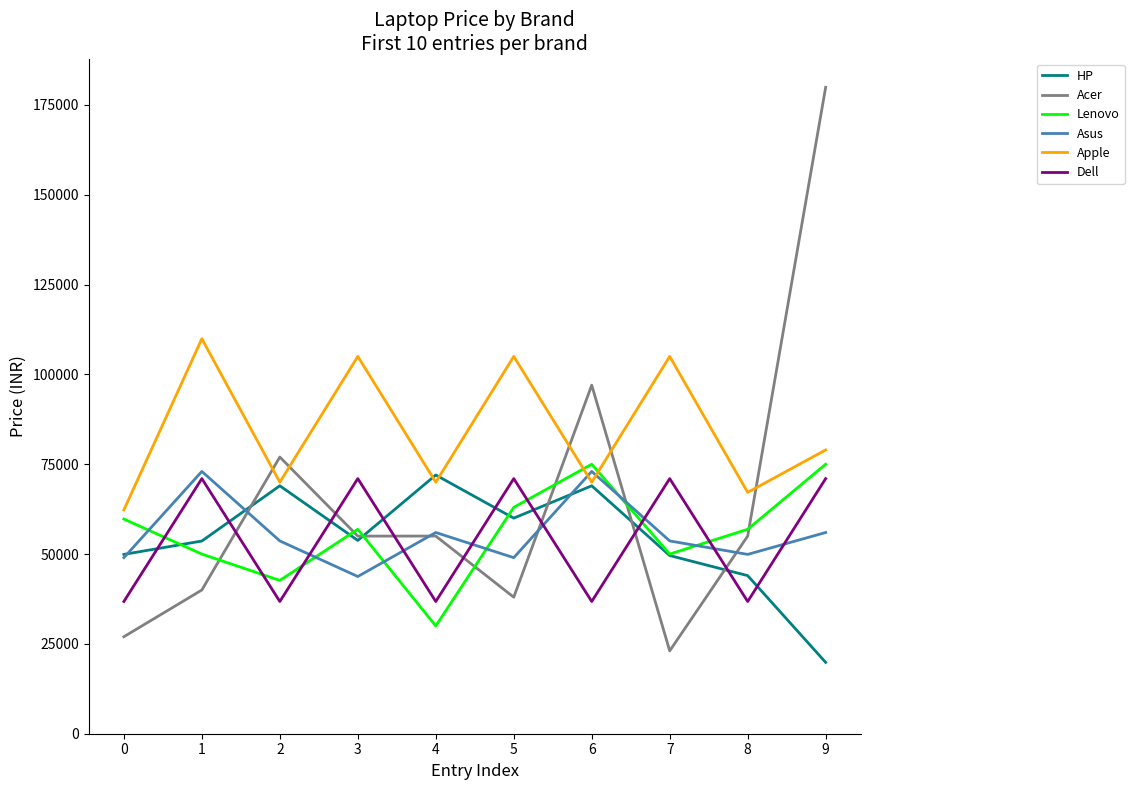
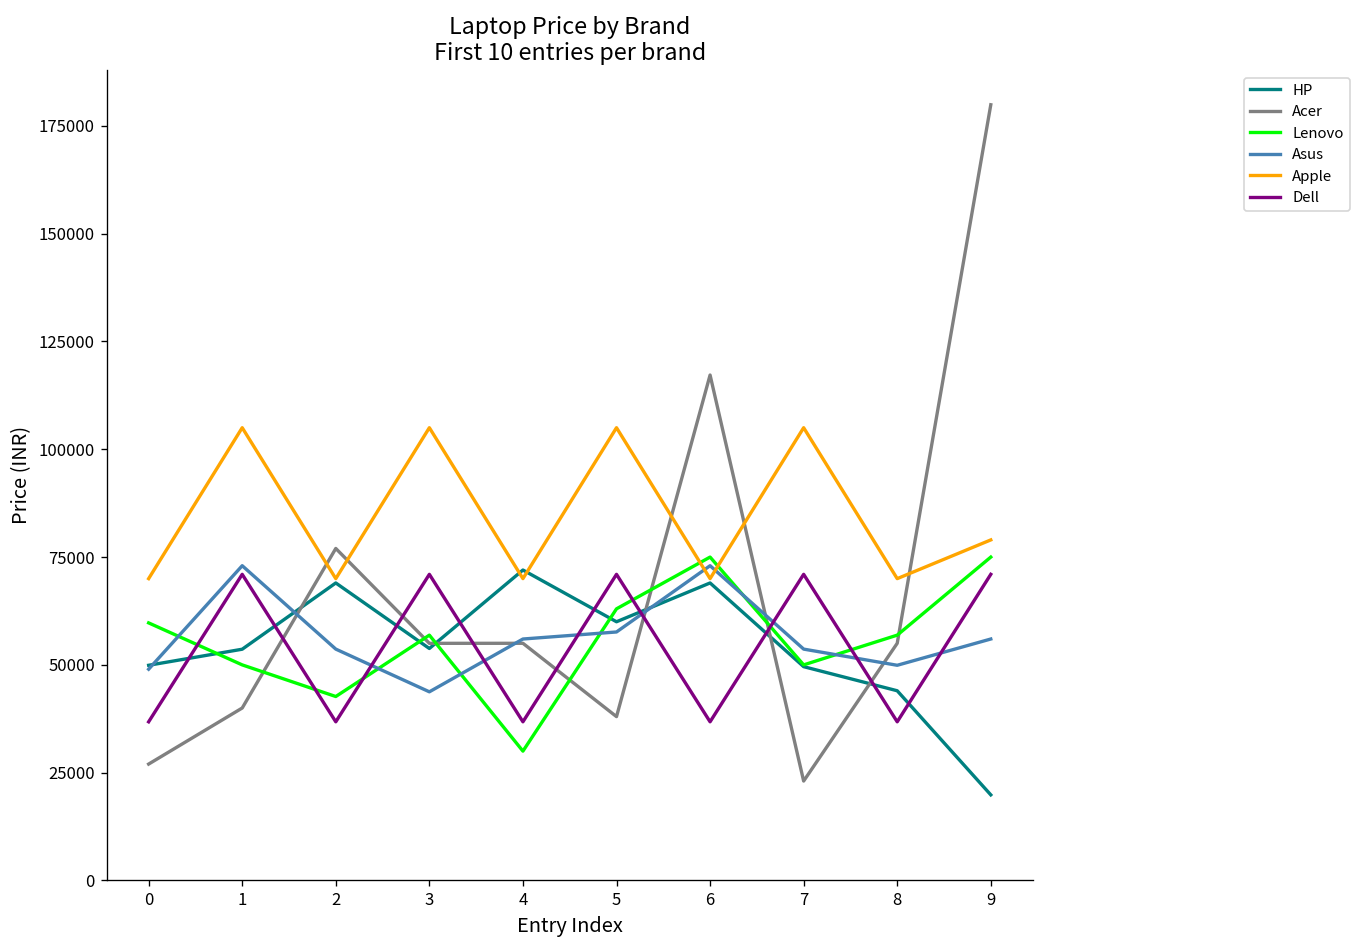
Apple, 0: 62000 -> 70000
Apple, 1: 110000 -> 105000
Asus, 5: 49000 -> 58000
Acer, 6: 97000 -> 117000
Apple, 8: 67000 -> 70000
